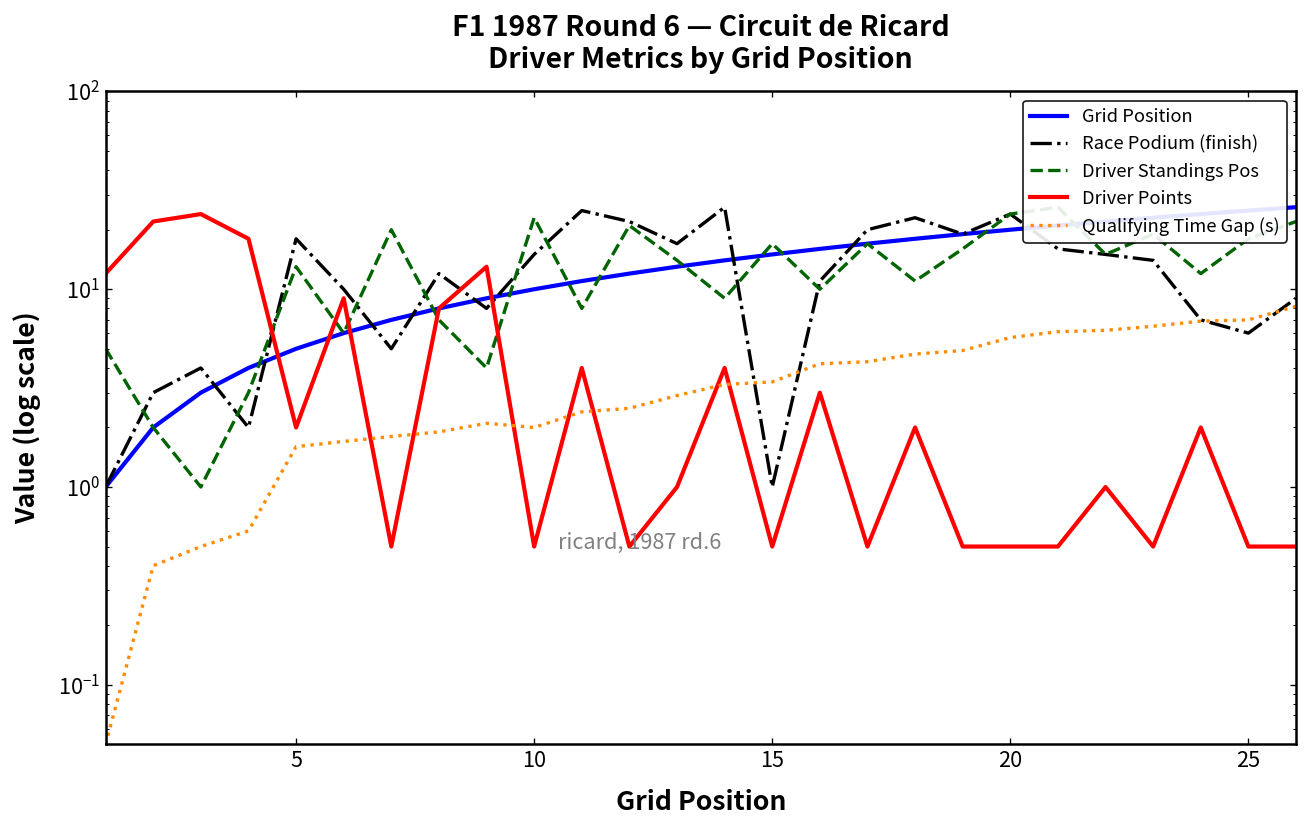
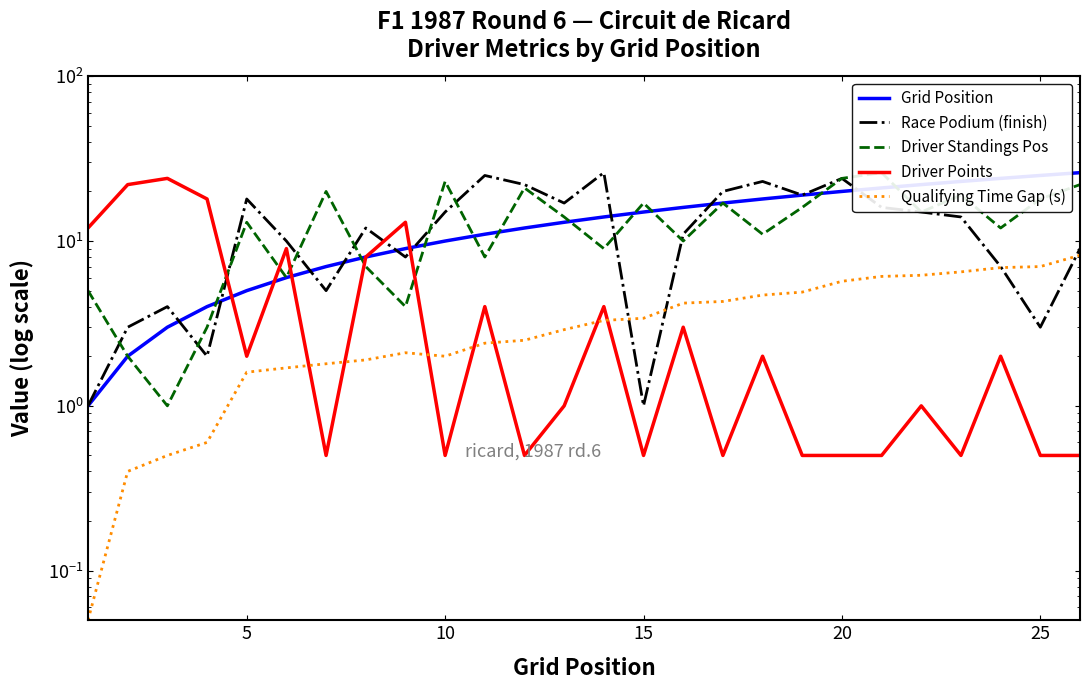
Race Podium (finish), 25: 6 -> 3
